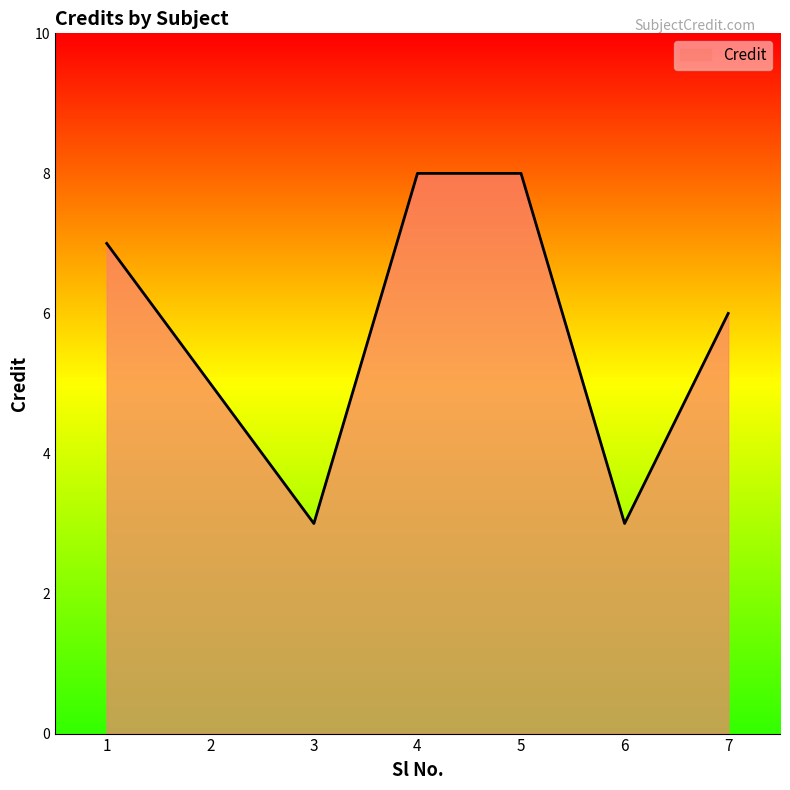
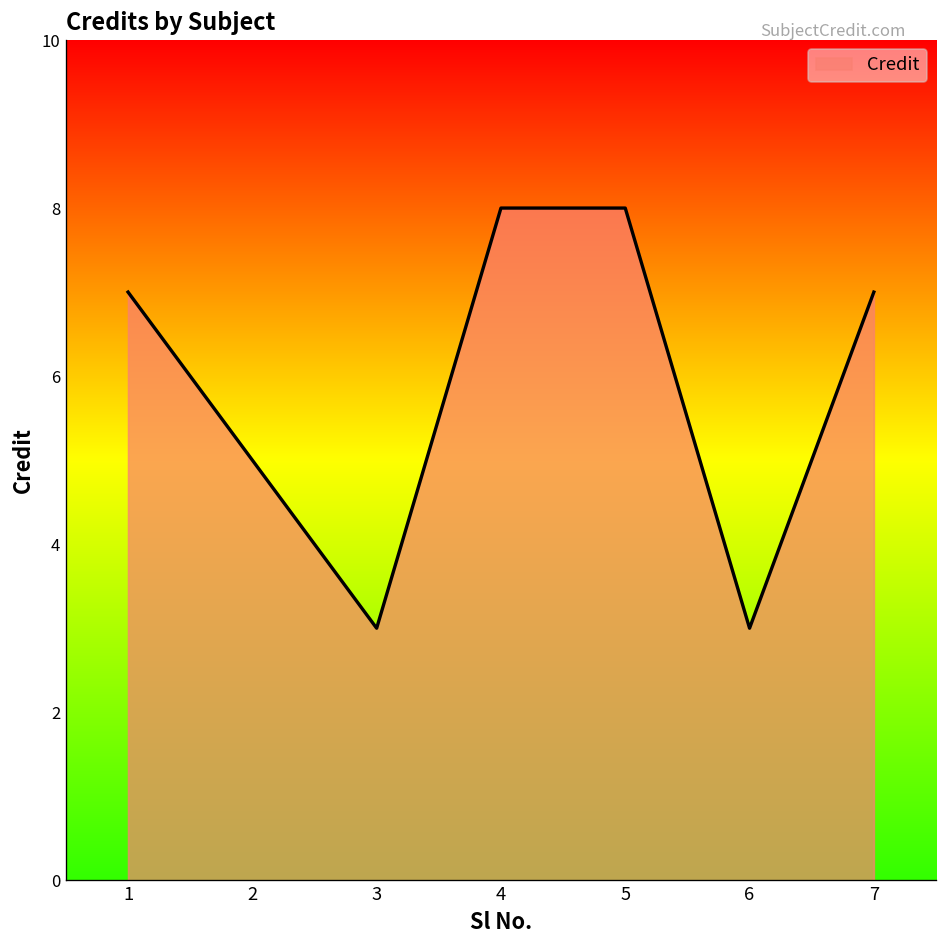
7: 6 -> 7
